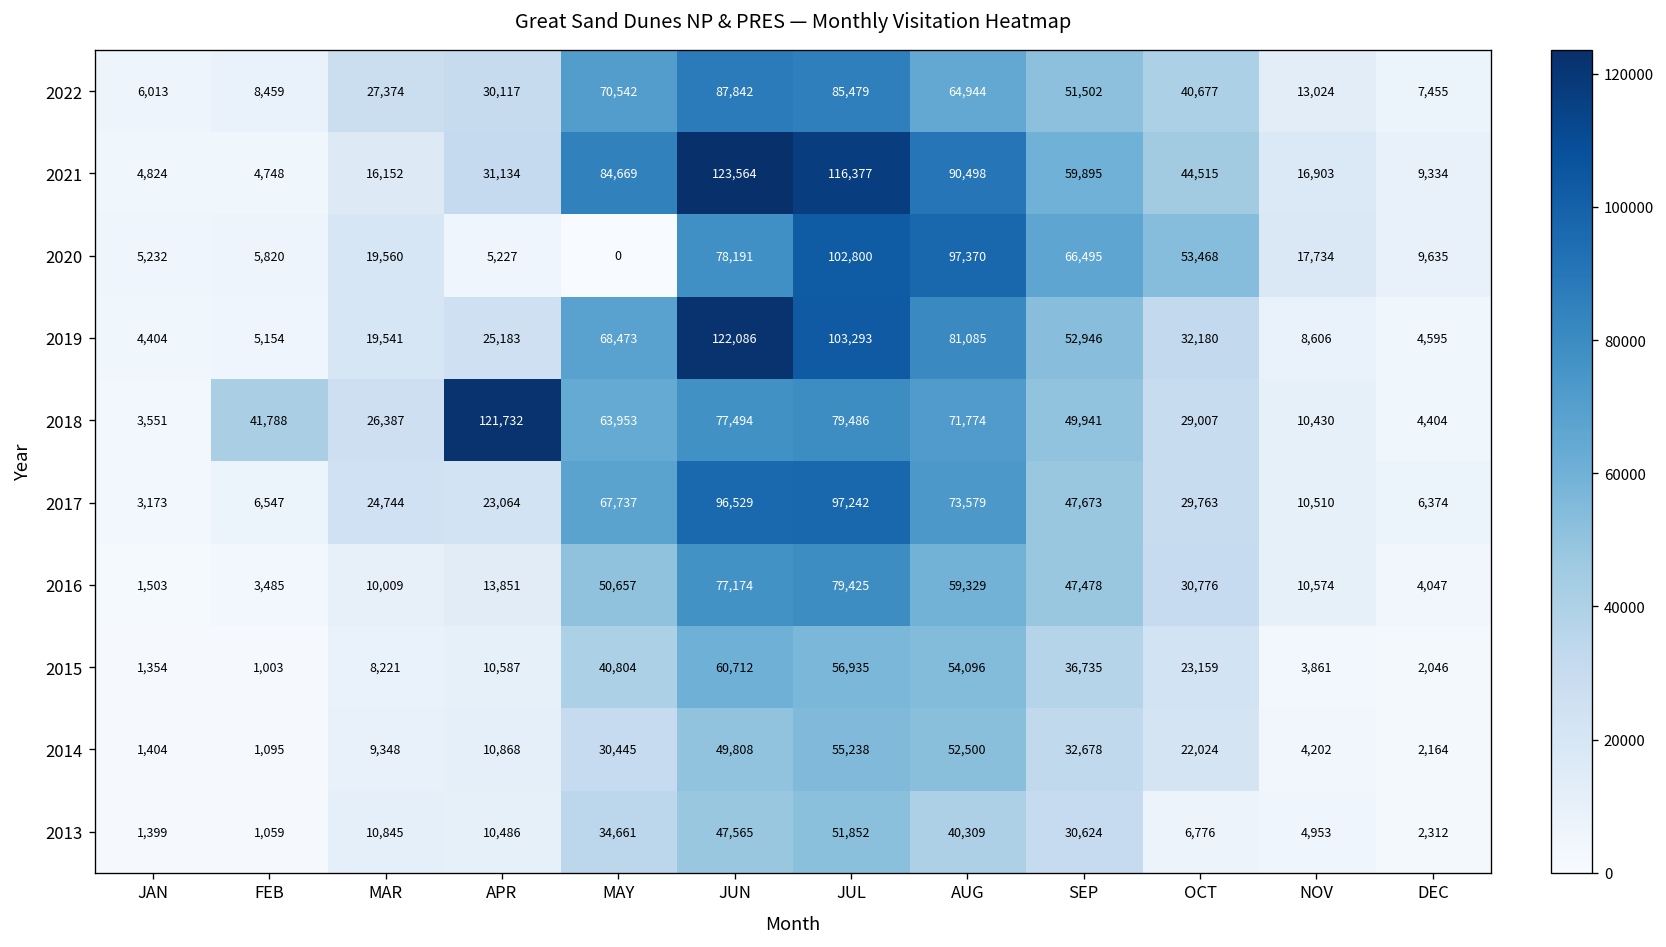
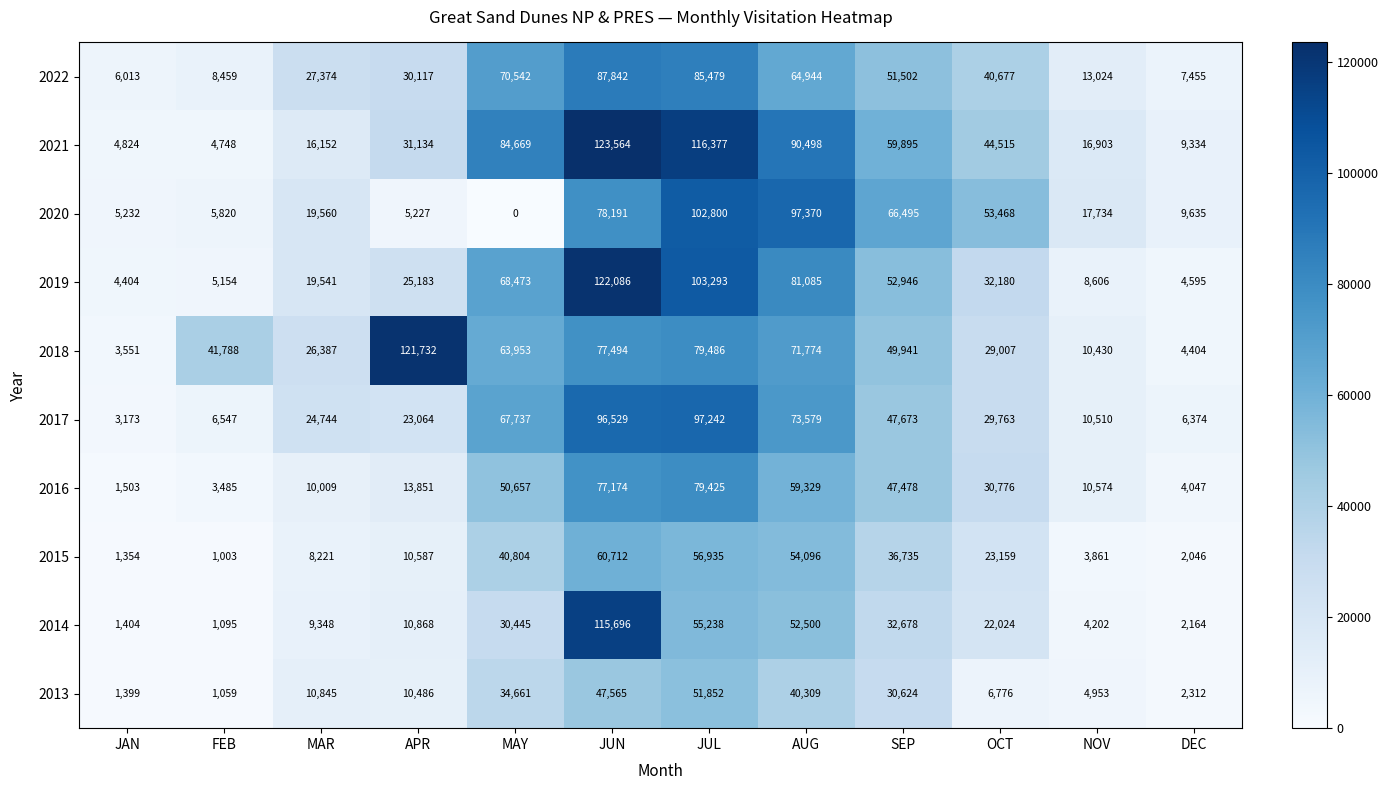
2014, JUN: 49,808 -> 115,696
